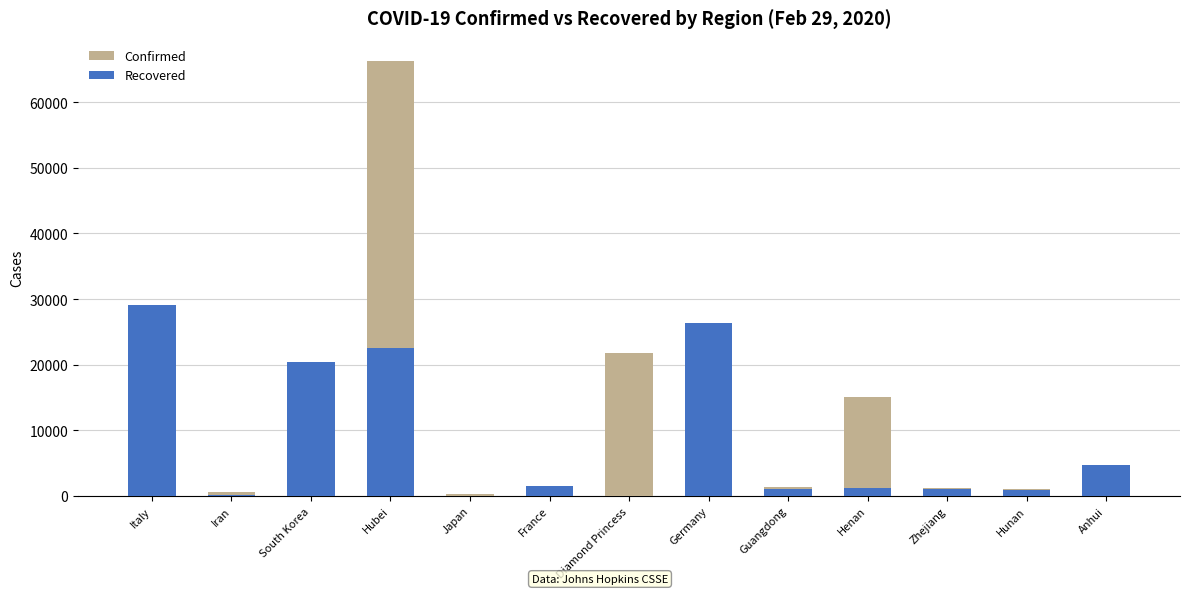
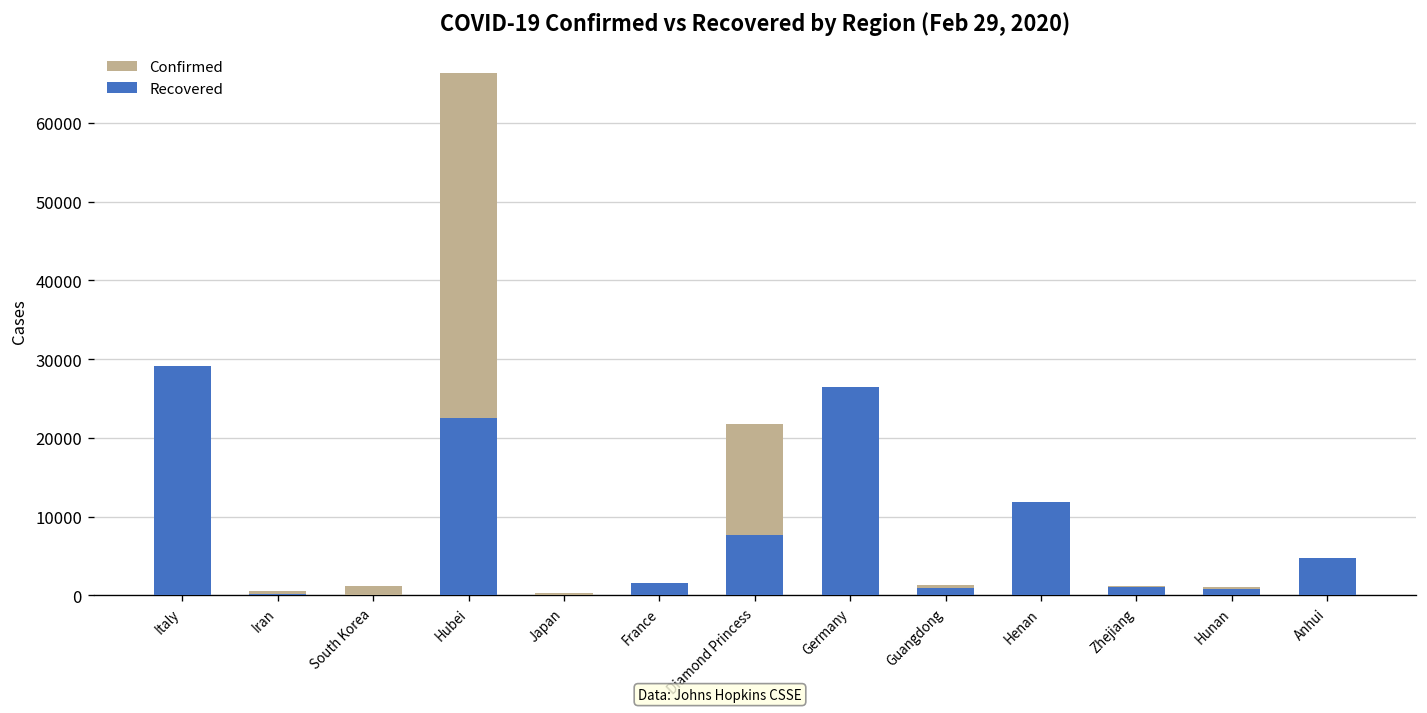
Confirmed, South Korea: 3000 -> 1000
Recovered, South Korea: 20000 -> 0
Recovered, Diamond Princess: 0 -> 8000
Confirmed, Henan: 15000 -> 1000
Recovered, Henan: 1000 -> 12000
